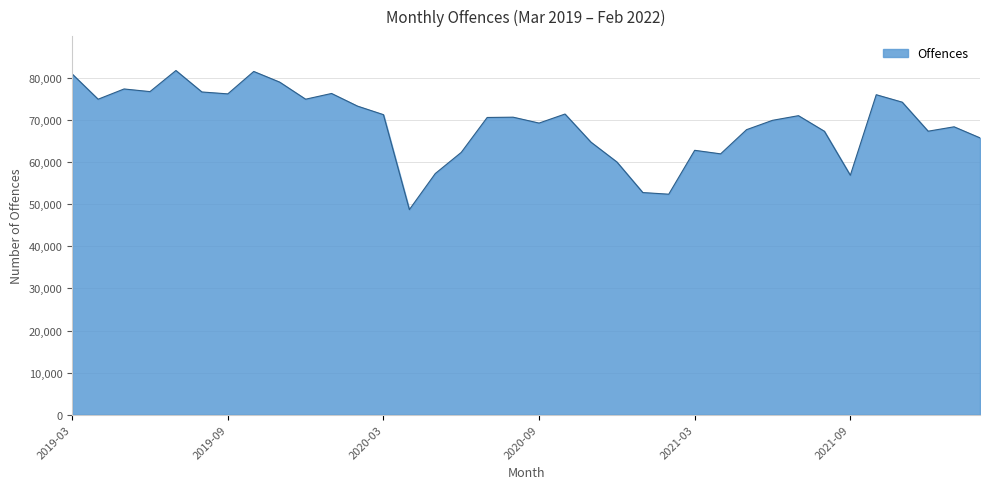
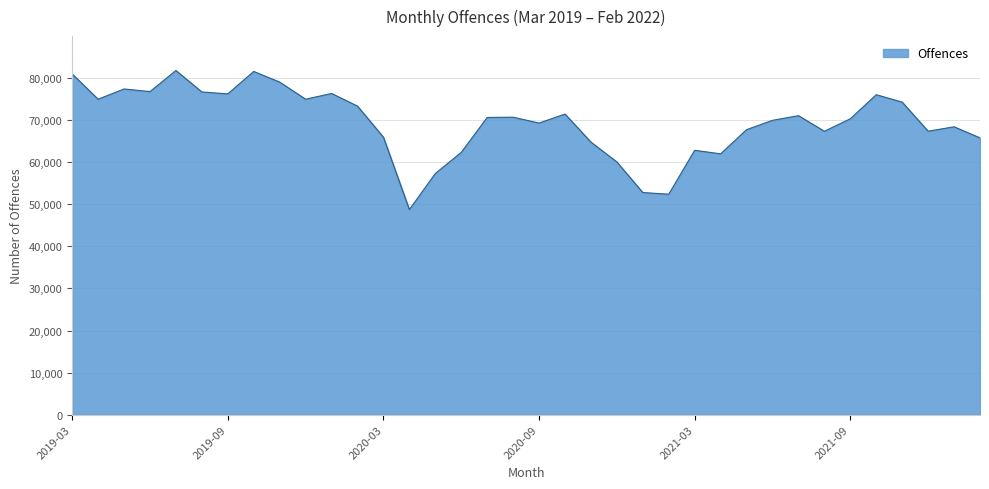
2020-03: 71,000 -> 66,000
2021-09: 57,000 -> 70,000
